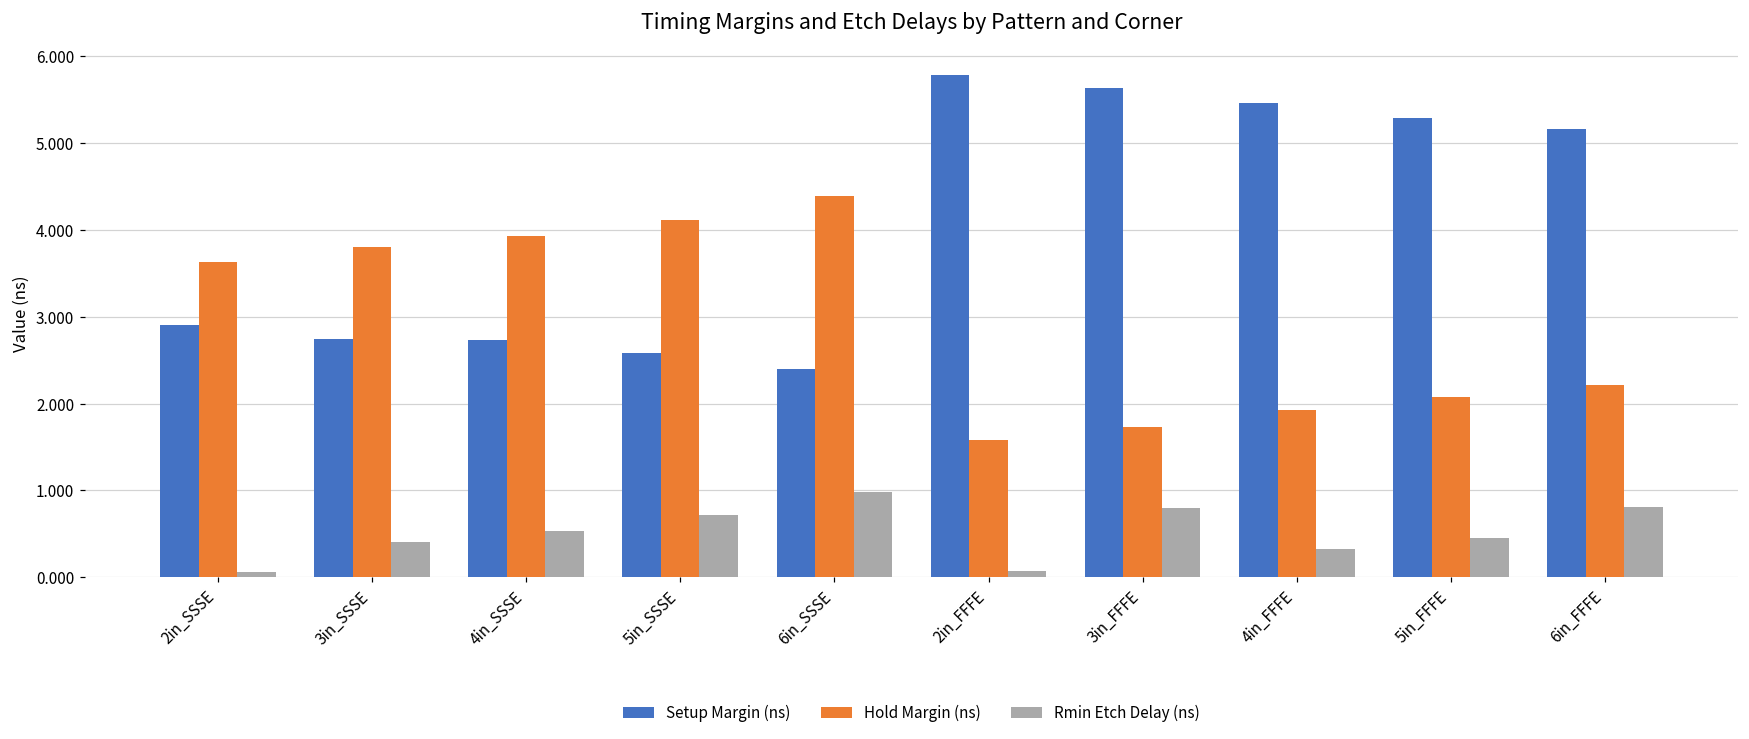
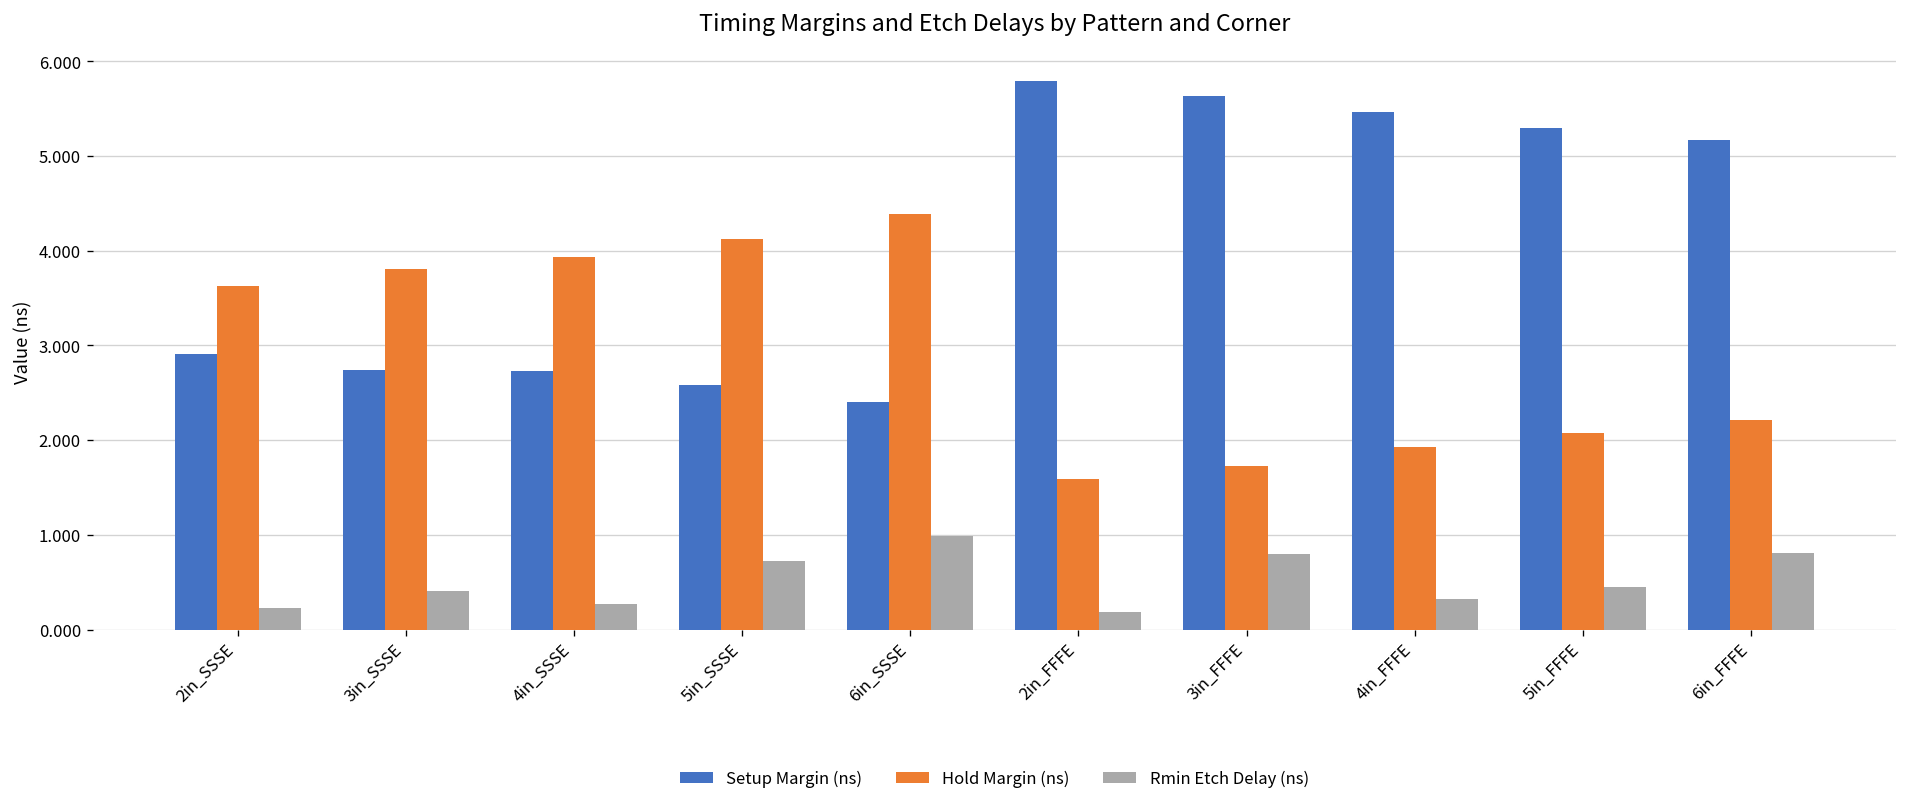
Rmin Etch Delay (ns), 2in_SSSE: 0.1 -> 0.2
Rmin Etch Delay (ns), 4in_SSSE: 0.5 -> 0.3
Rmin Etch Delay (ns), 2in_FFFE: 0.1 -> 0.2
